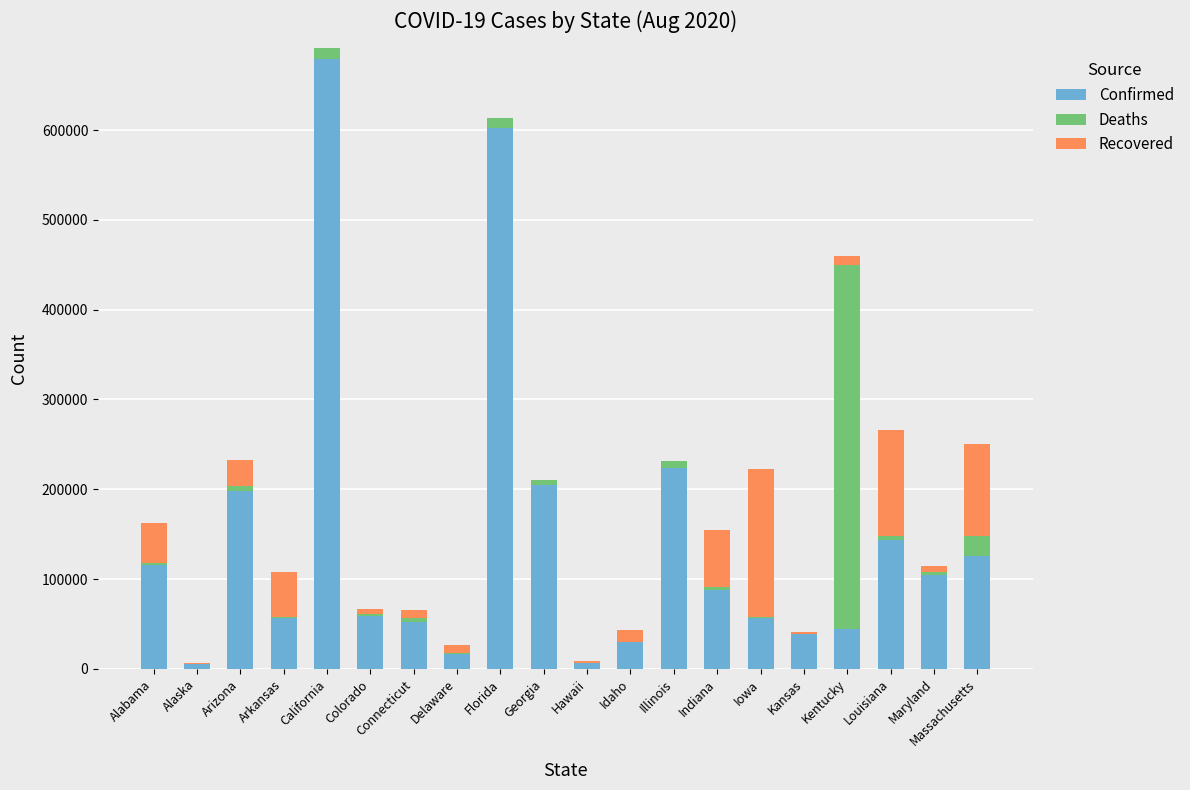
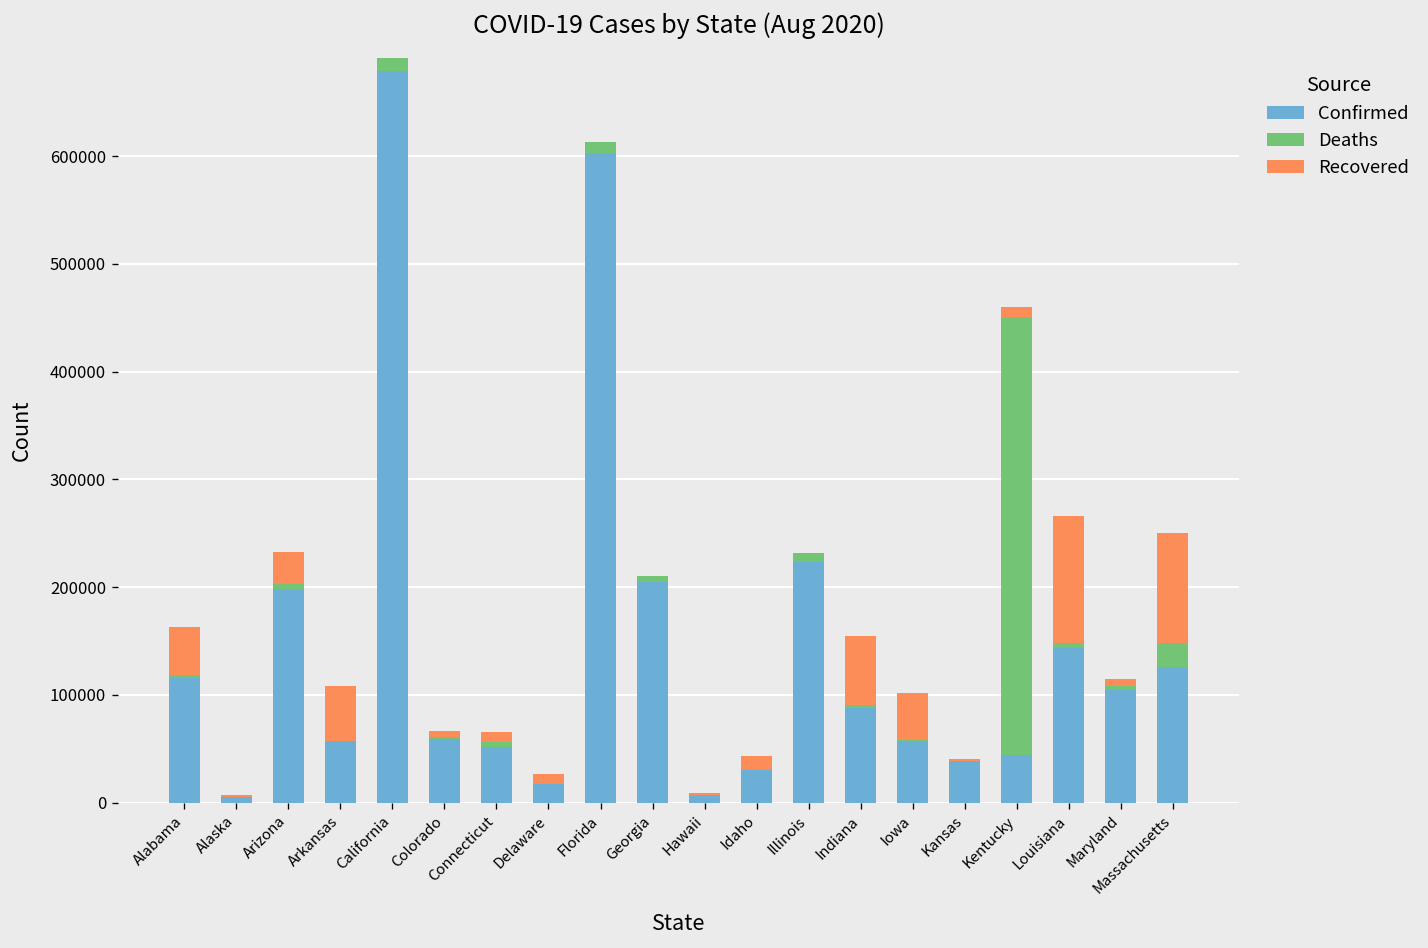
Recovered, Iowa: 170000 -> 40000
